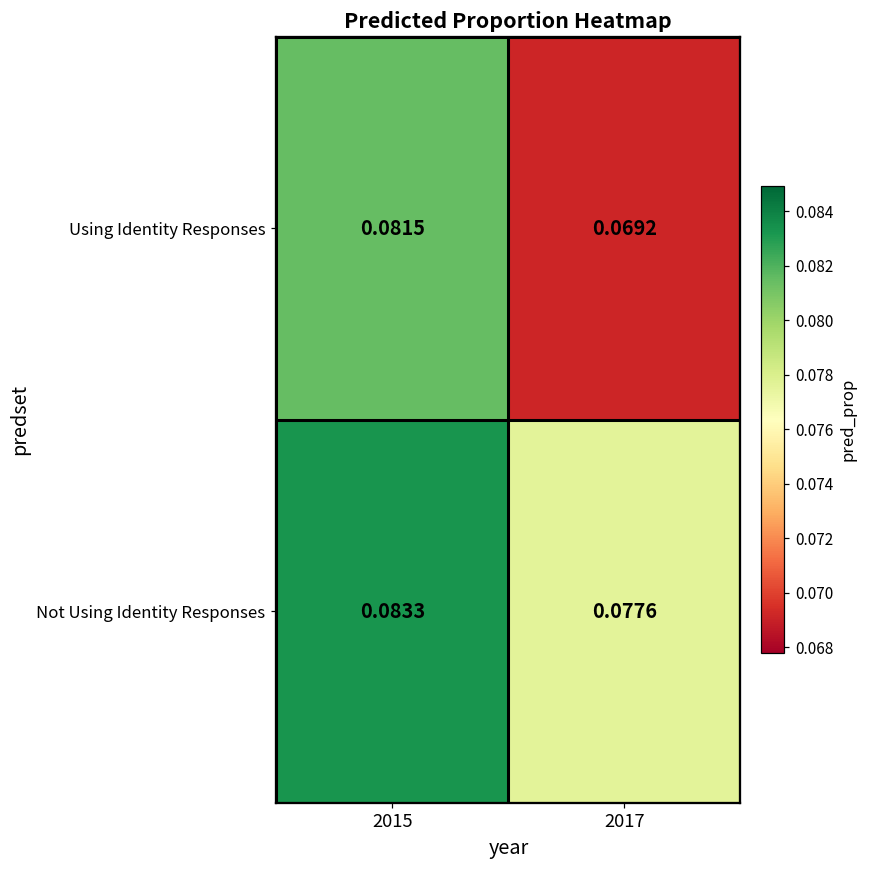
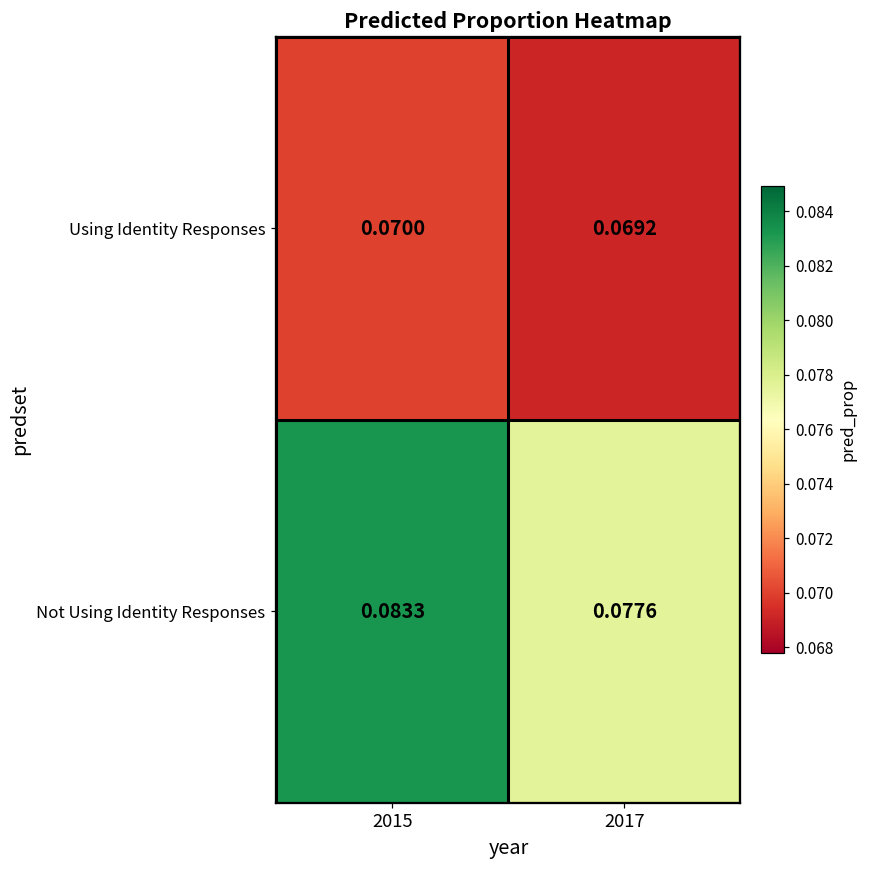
Using Identity Responses, 2015: 0.0815 -> 0.0700
